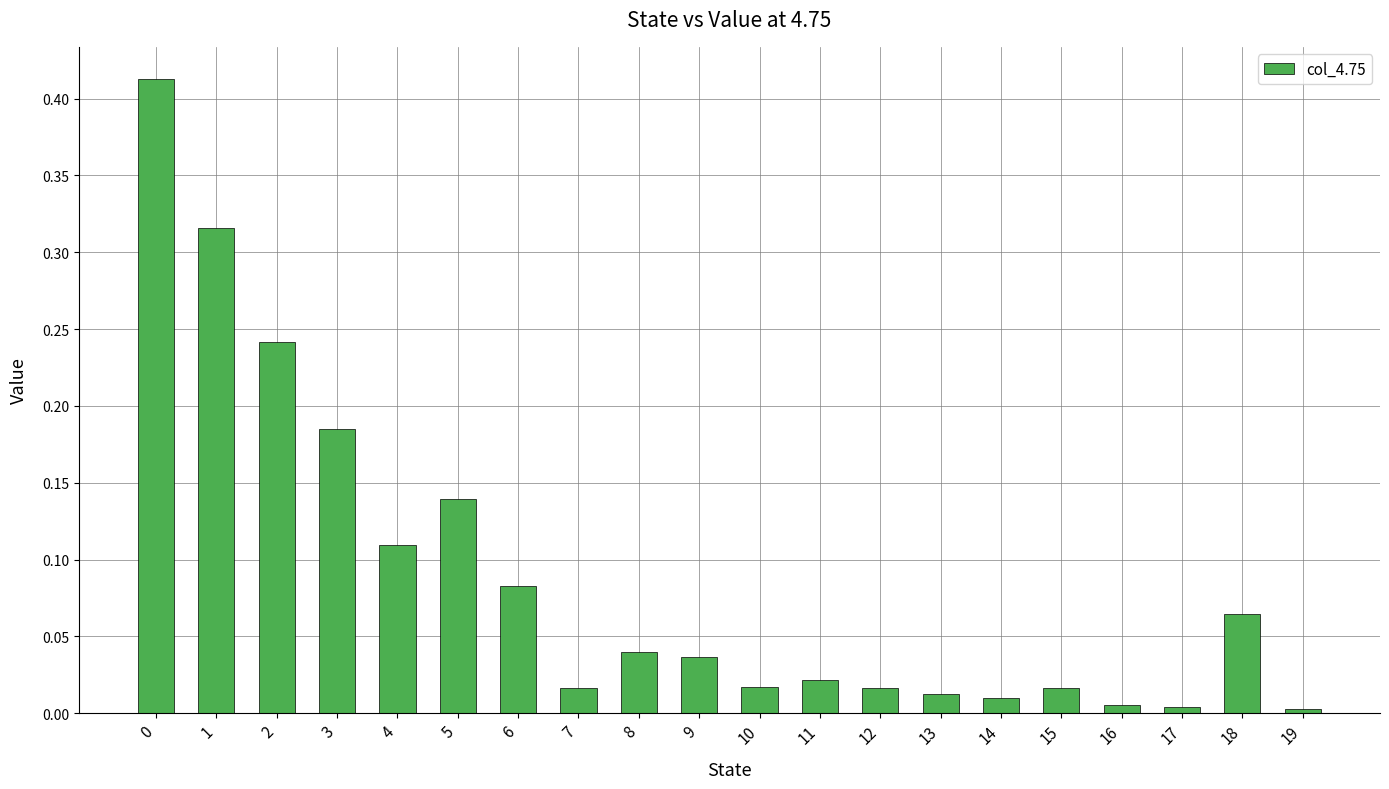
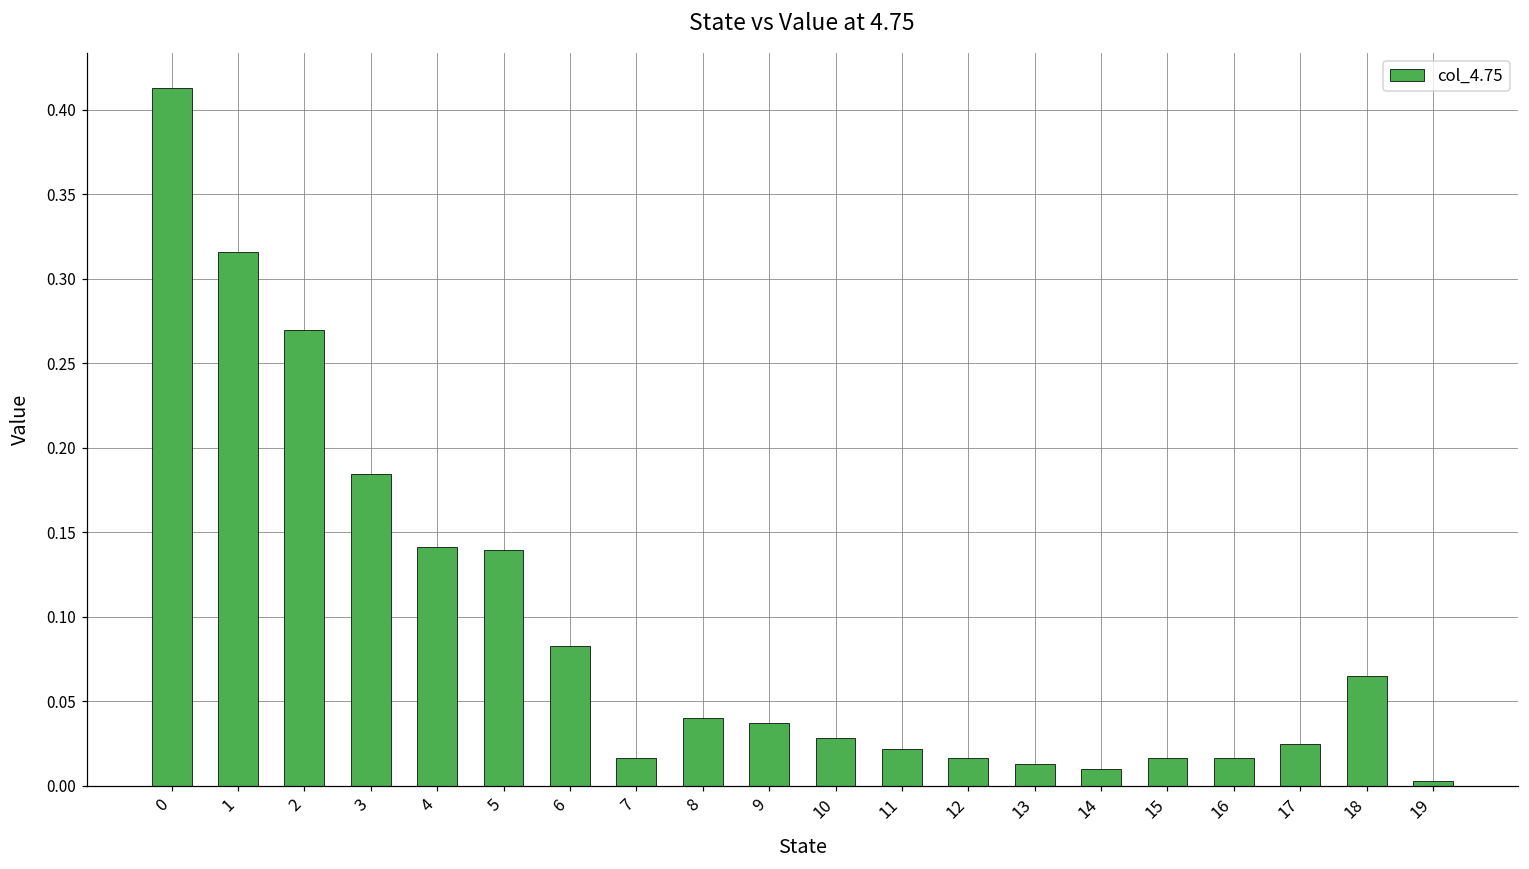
2: 0.242 -> 0.270
4: 0.110 -> 0.141
10: 0.017 -> 0.028
16: 0.006 -> 0.017
17: 0.004 -> 0.025
